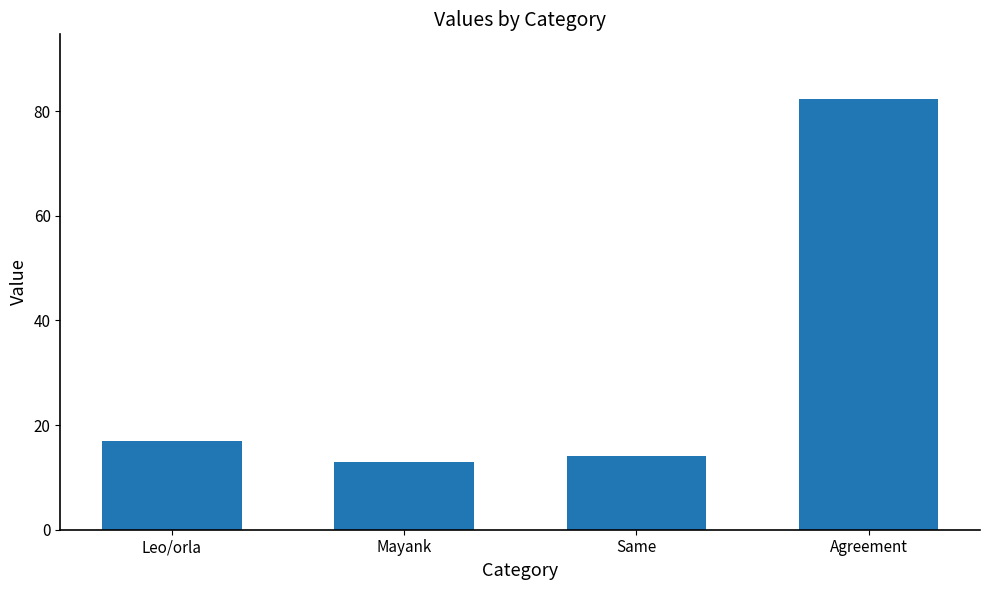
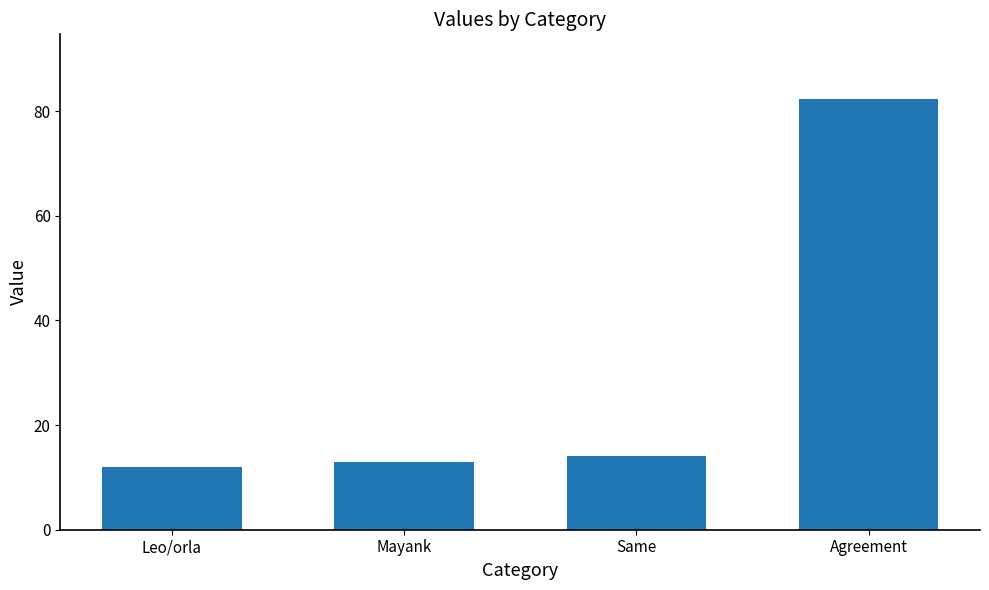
Leo/orla: 17 -> 12
